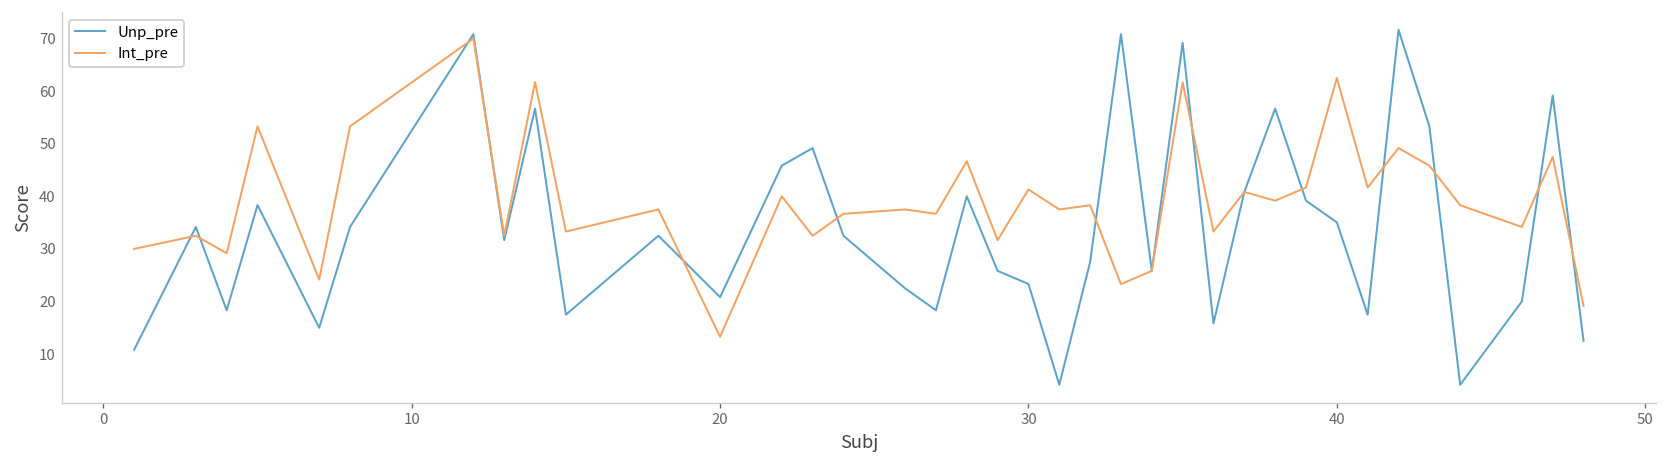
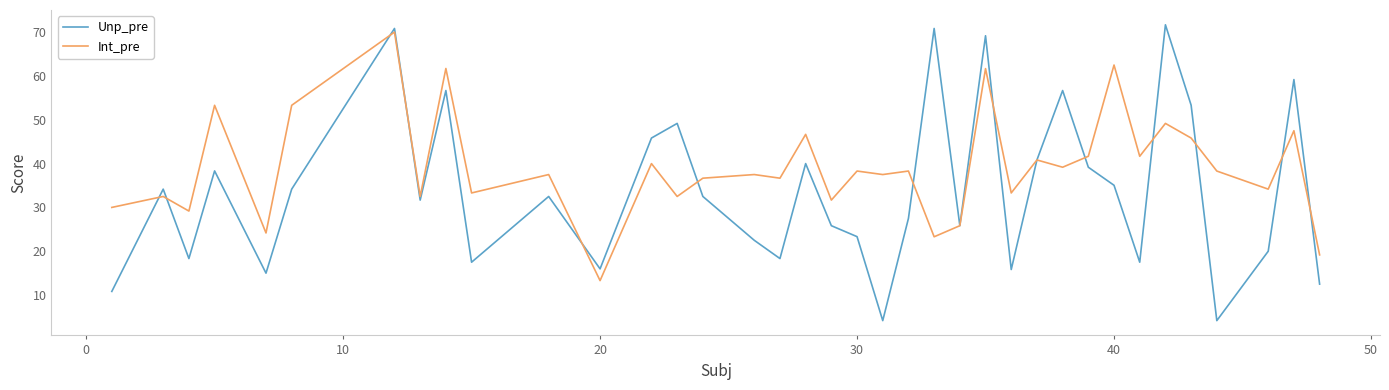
Unp_pre, 20: 21 -> 16
Int_pre, 30: 41 -> 38
